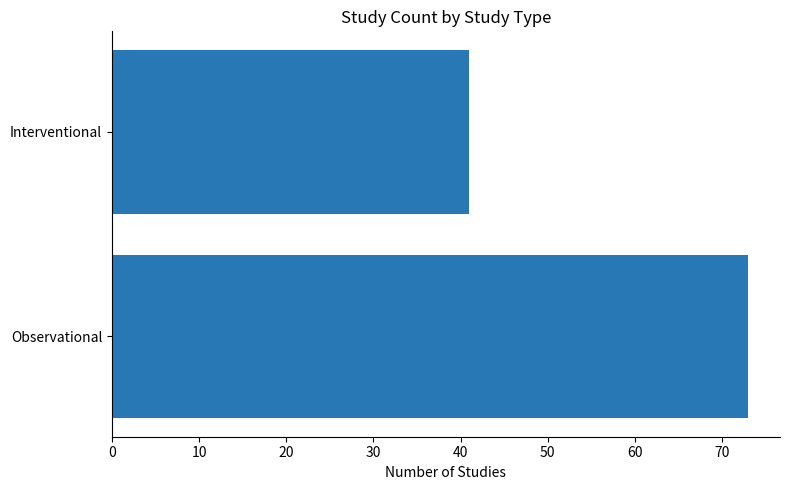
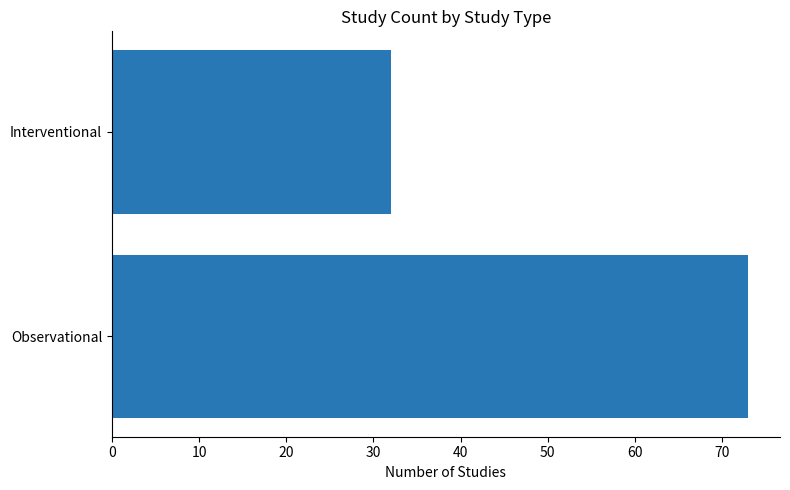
Interventional: 41 -> 32
